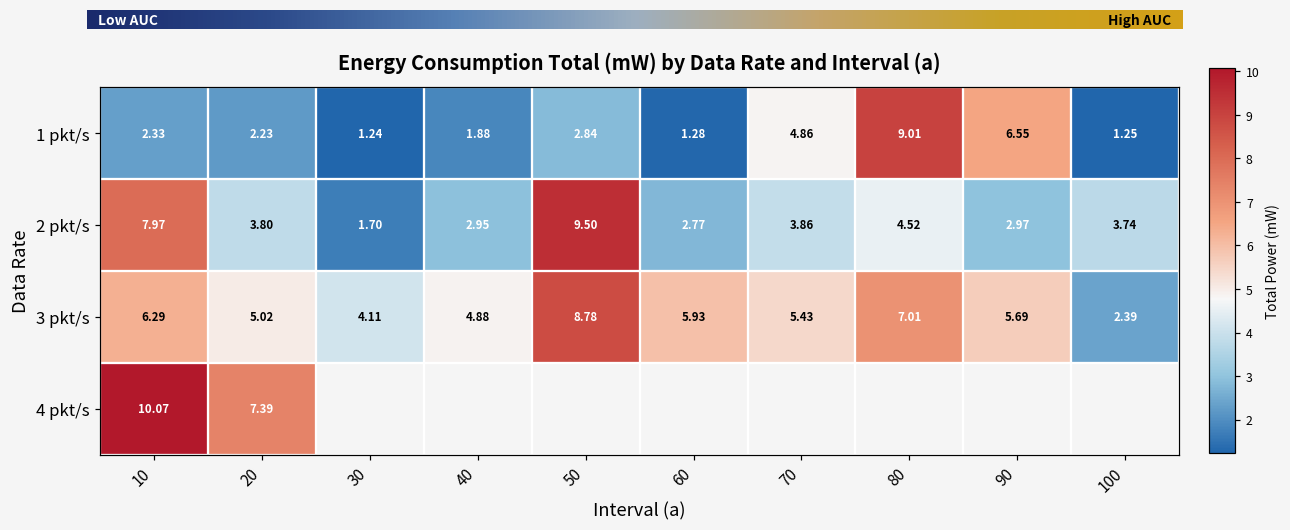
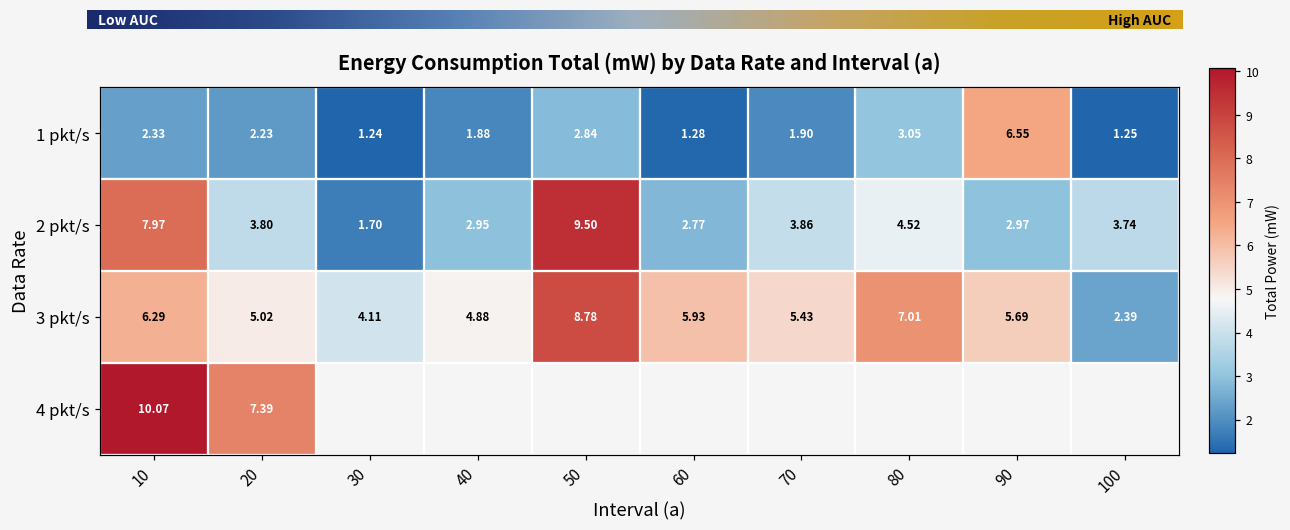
1 pkt/s, 70: 4.86 -> 1.90
1 pkt/s, 80: 9.01 -> 3.05
